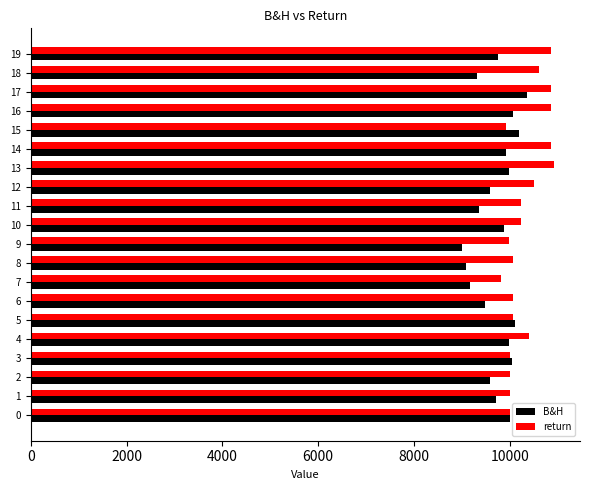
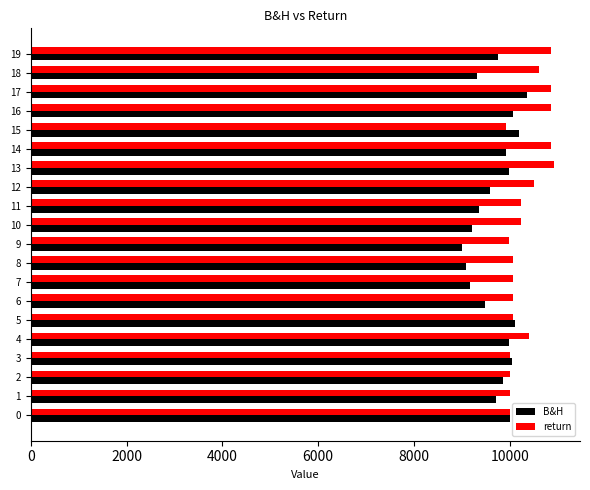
B&H, 10: 9900 -> 9200
return, 7: 9800 -> 10100
B&H, 2: 9600 -> 9800
